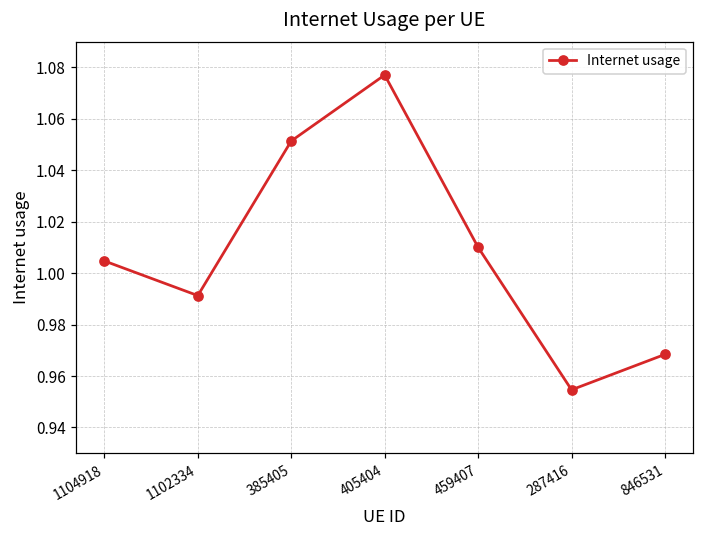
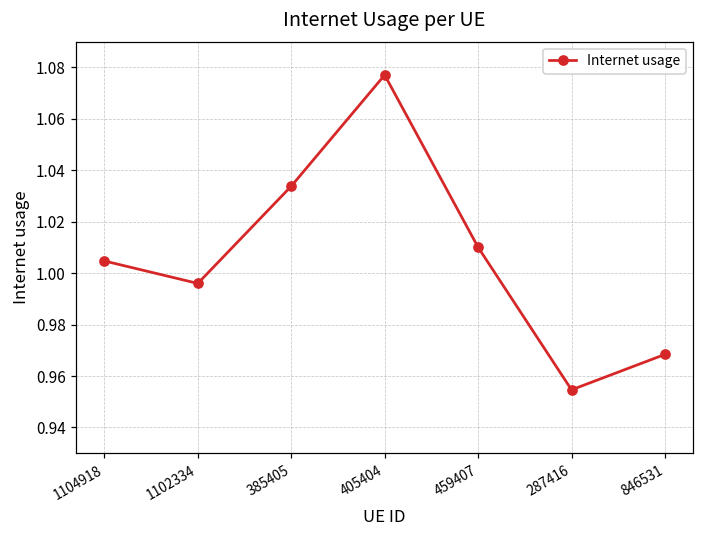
1102334: 0.991 -> 0.996
385405: 1.051 -> 1.034
